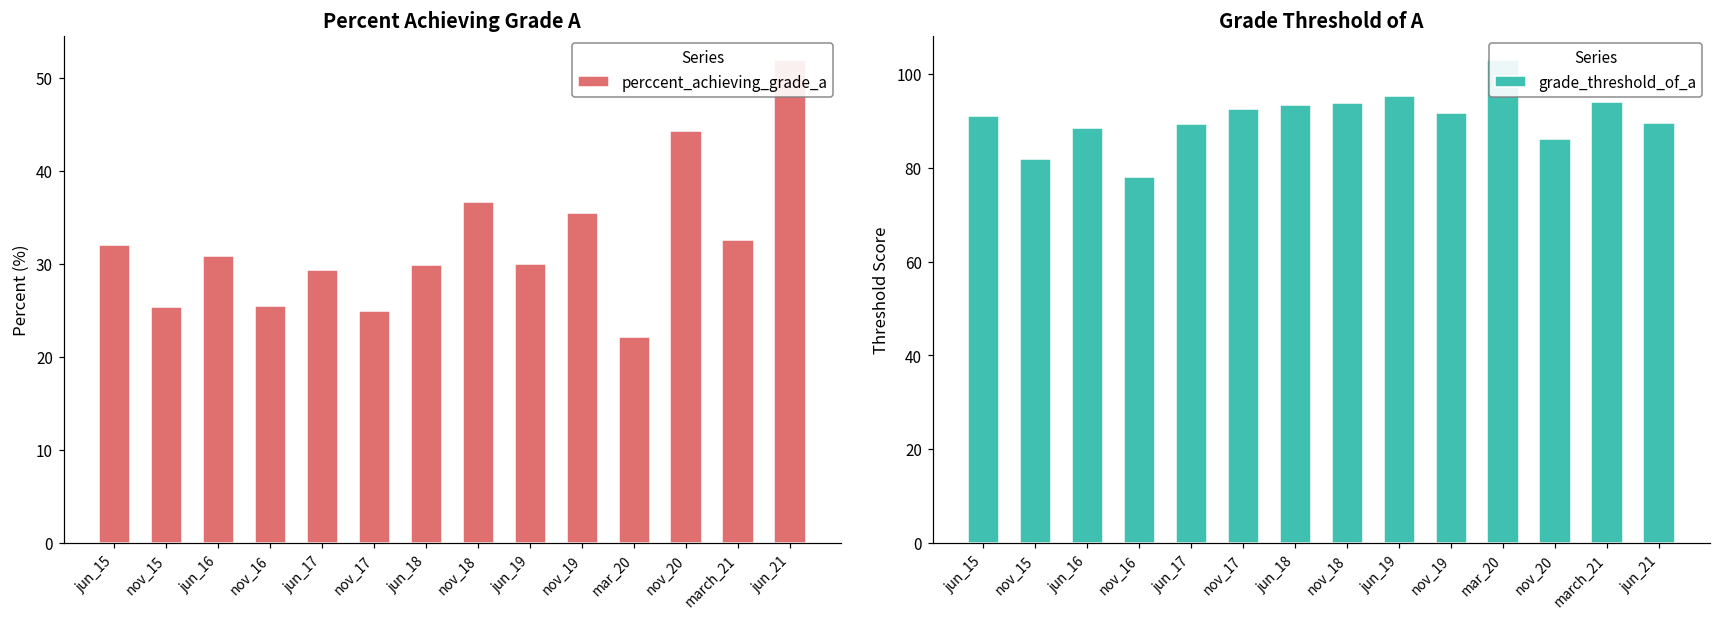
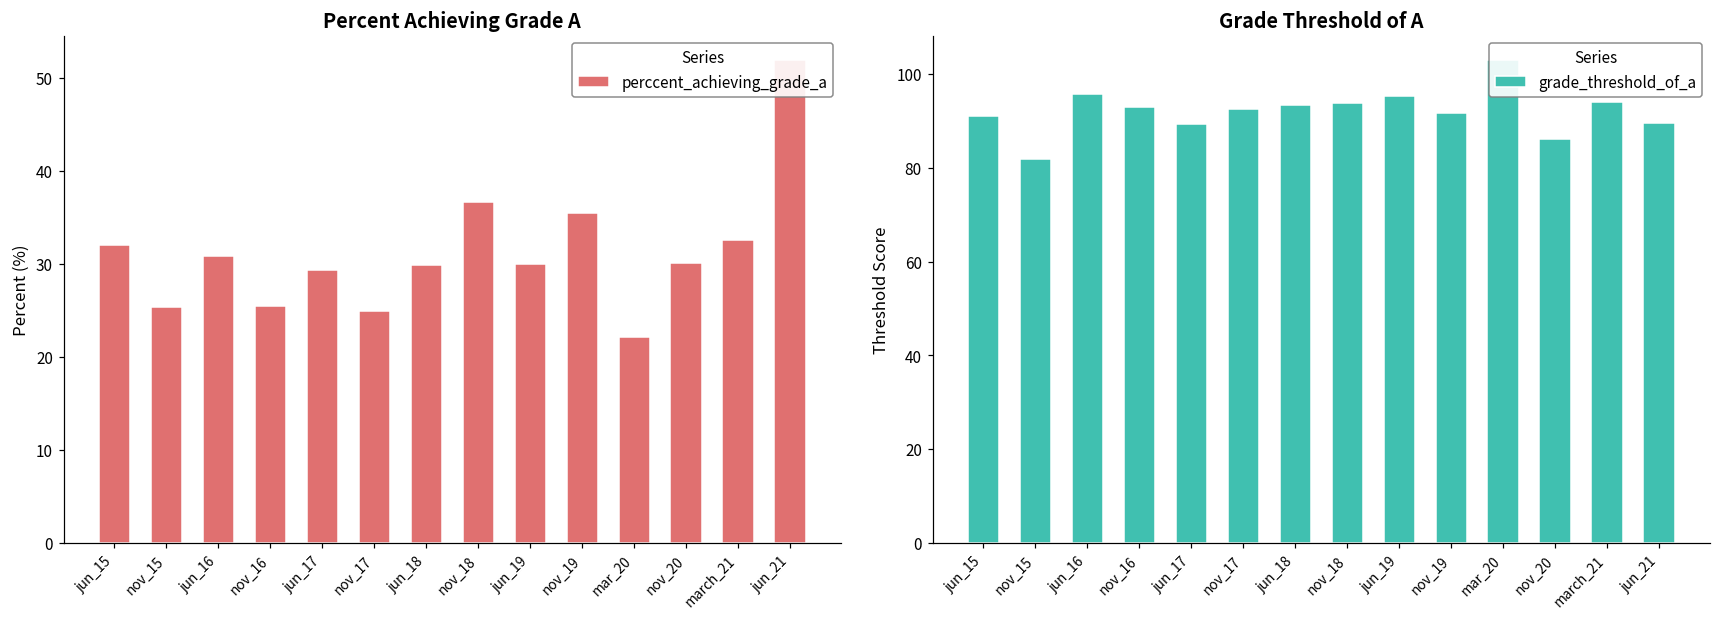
Percent Achieving Grade A, nov_20: 44 -> 30
Grade Threshold of A, jun_16: 88 -> 96
Grade Threshold of A, nov_16: 78 -> 93
